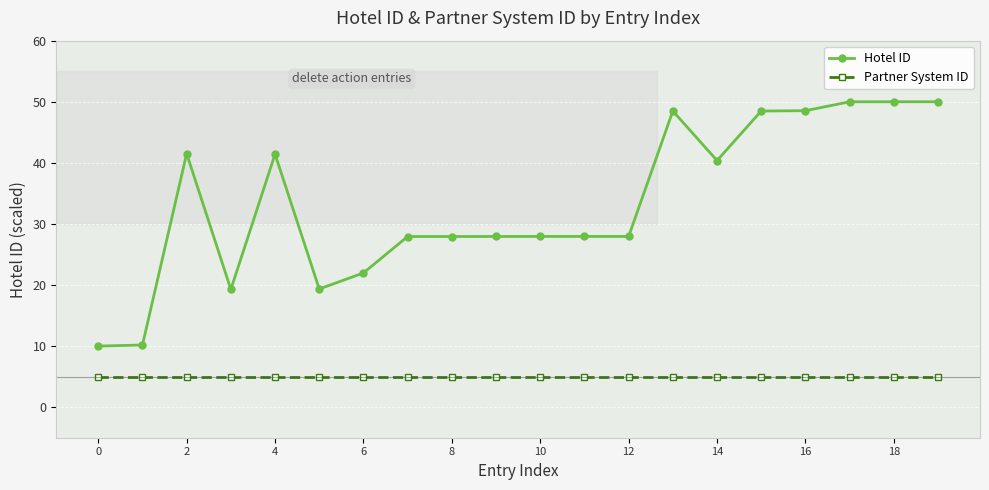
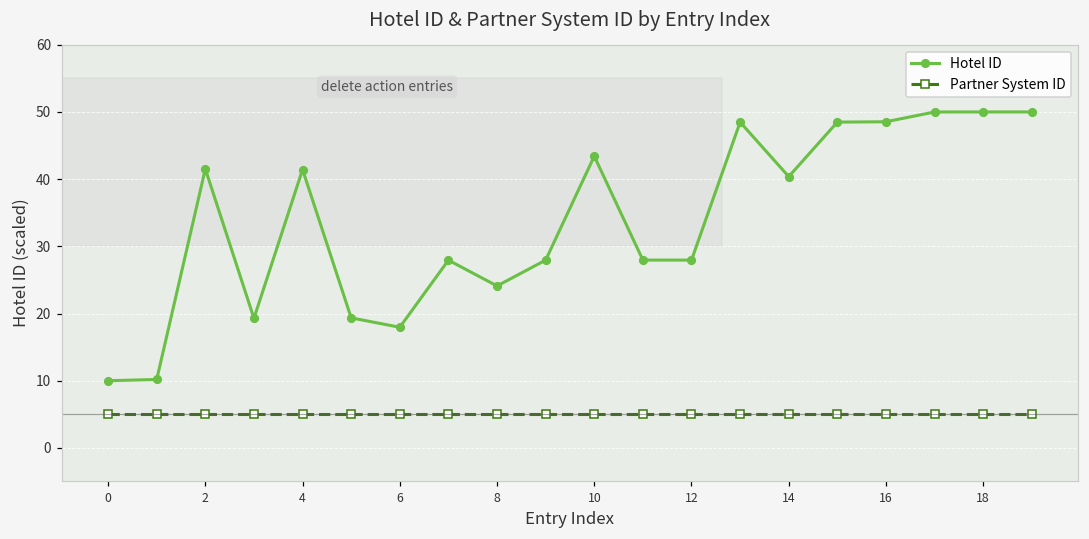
Hotel ID, 6: 22 -> 18
Hotel ID, 8: 28 -> 24
Hotel ID, 10: 28 -> 43
